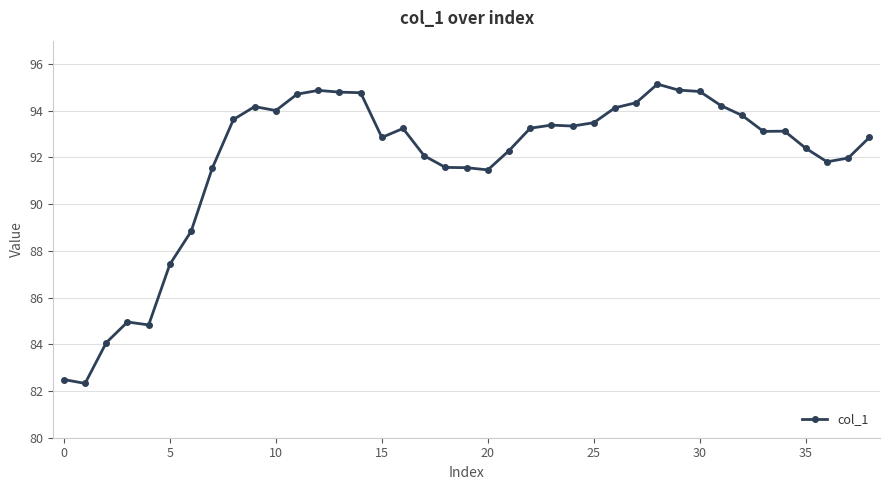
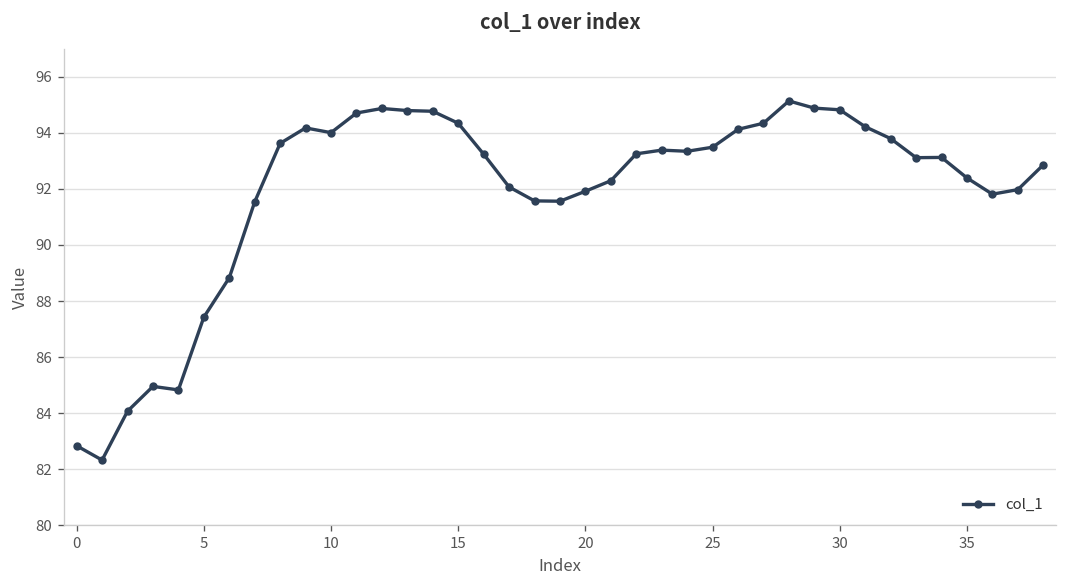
0: 82.5 -> 82.8
15: 92.9 -> 94.3
20: 91.5 -> 91.9
